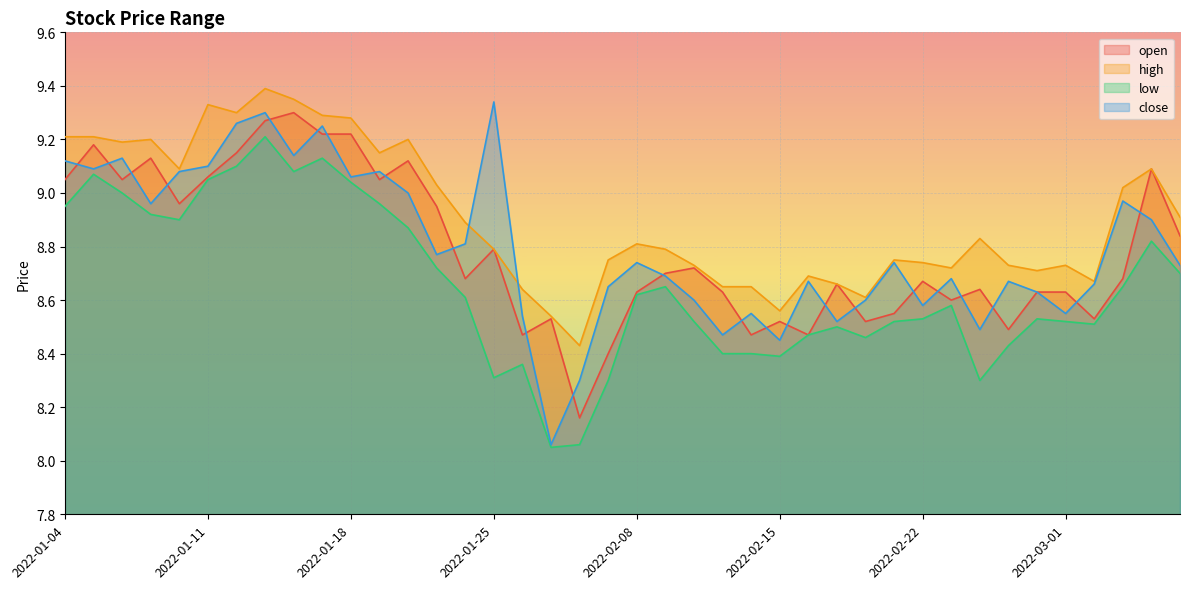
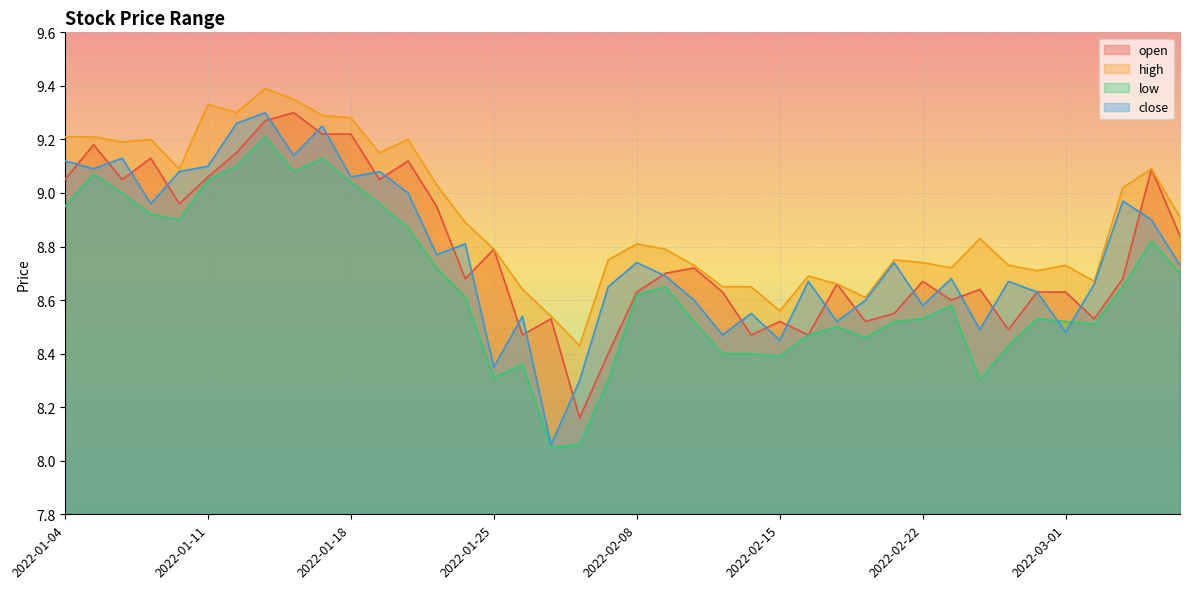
close, 2022-01-25: 9.34 -> 8.35
close, 2022-03-01: 8.55 -> 8.48
